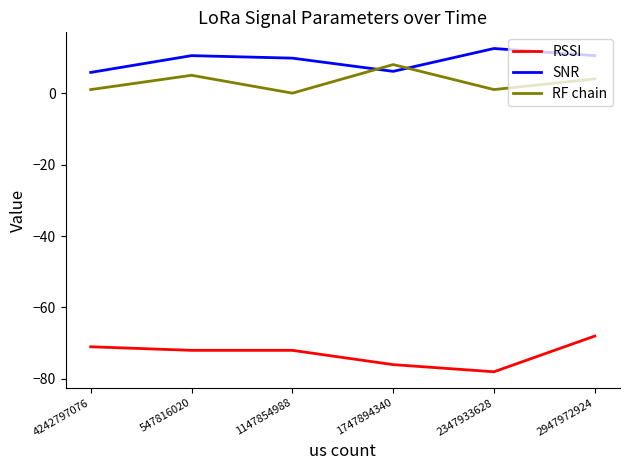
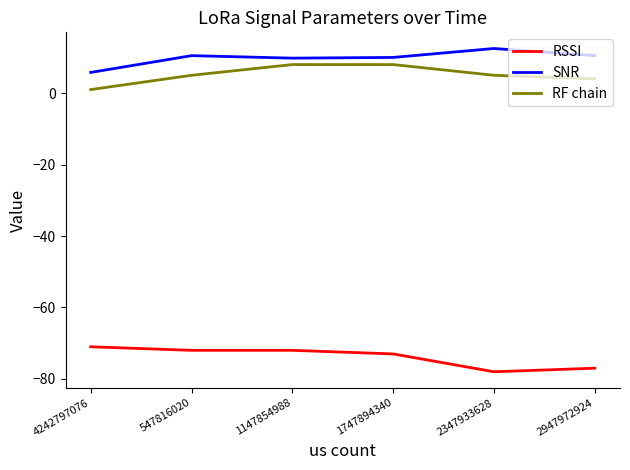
RF chain, 1147854988: 0 -> 8
RSSI, 1747894340: -76 -> -73
SNR, 1747894340: 6 -> 10
RF chain, 2347933628: 1 -> 5
RSSI, 2947972924: -68 -> -77
